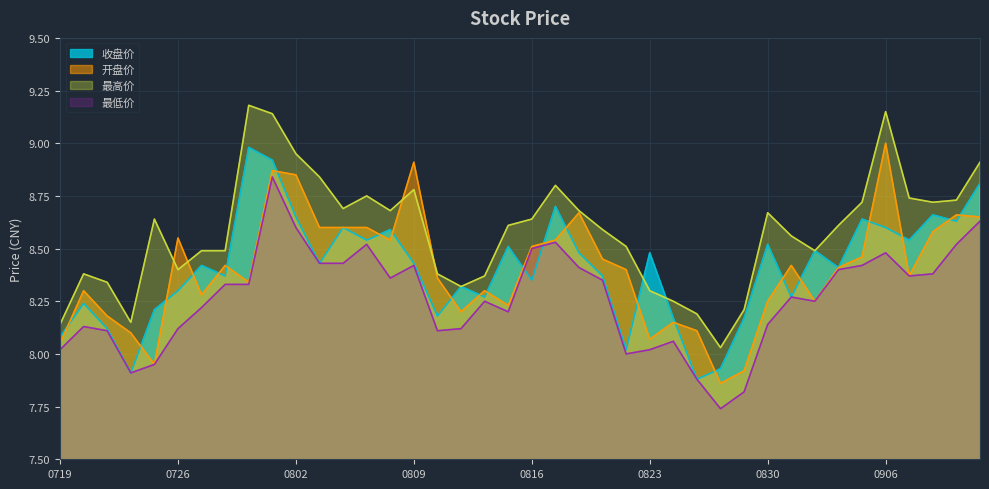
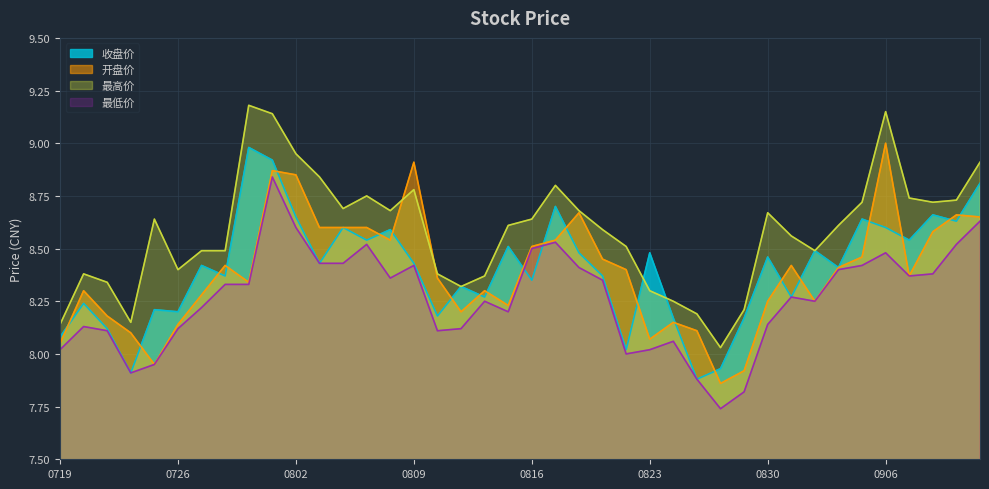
收盘价, 0726: 8.3 -> 8.2
开盘价, 0726: 8.55 -> 8.14
收盘价, 0830: 8.52 -> 8.46
